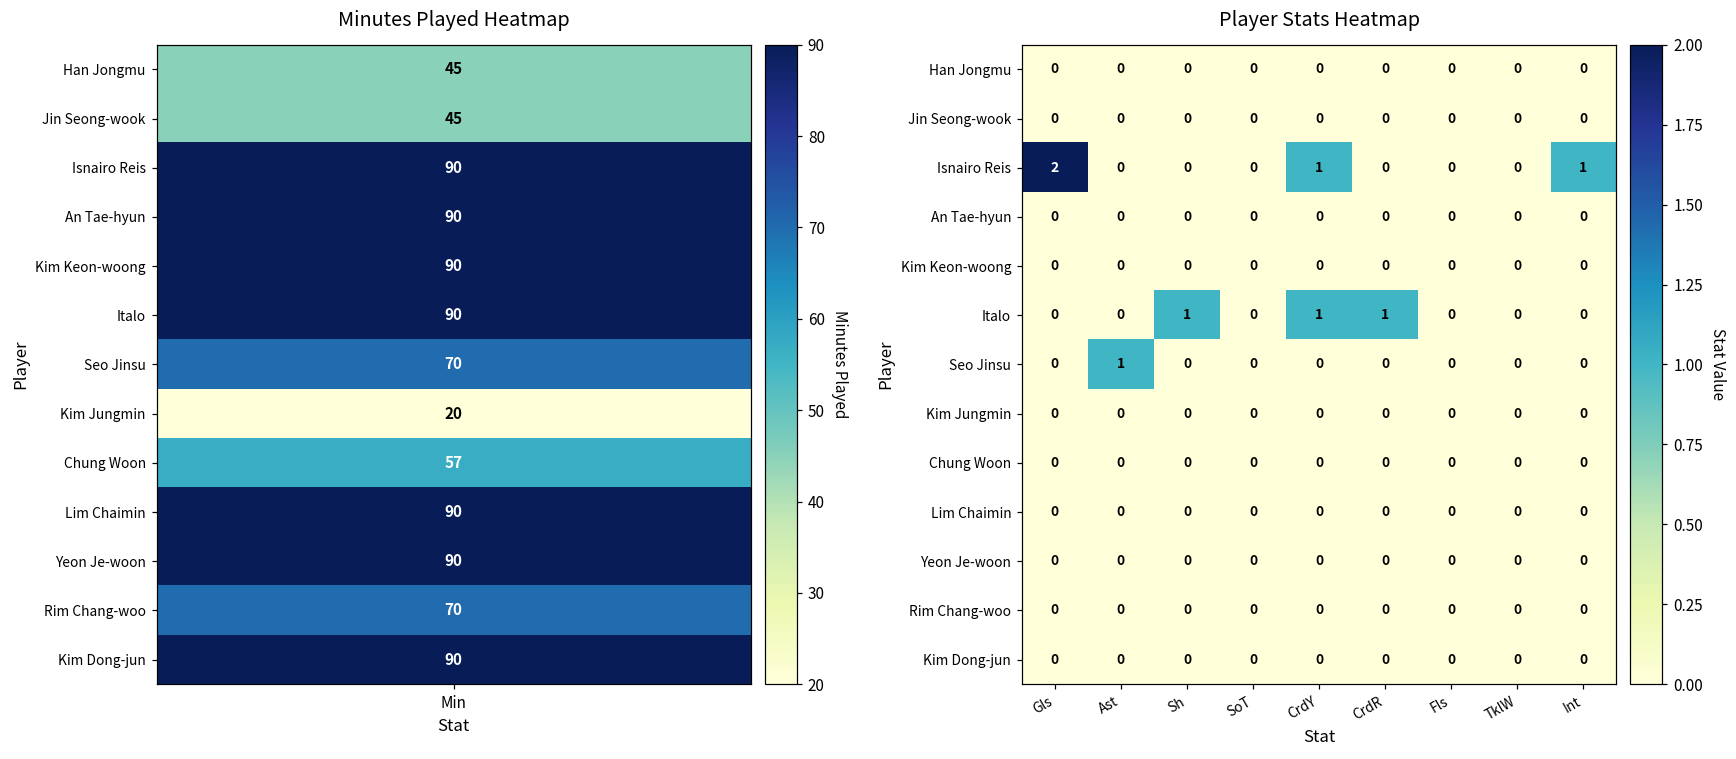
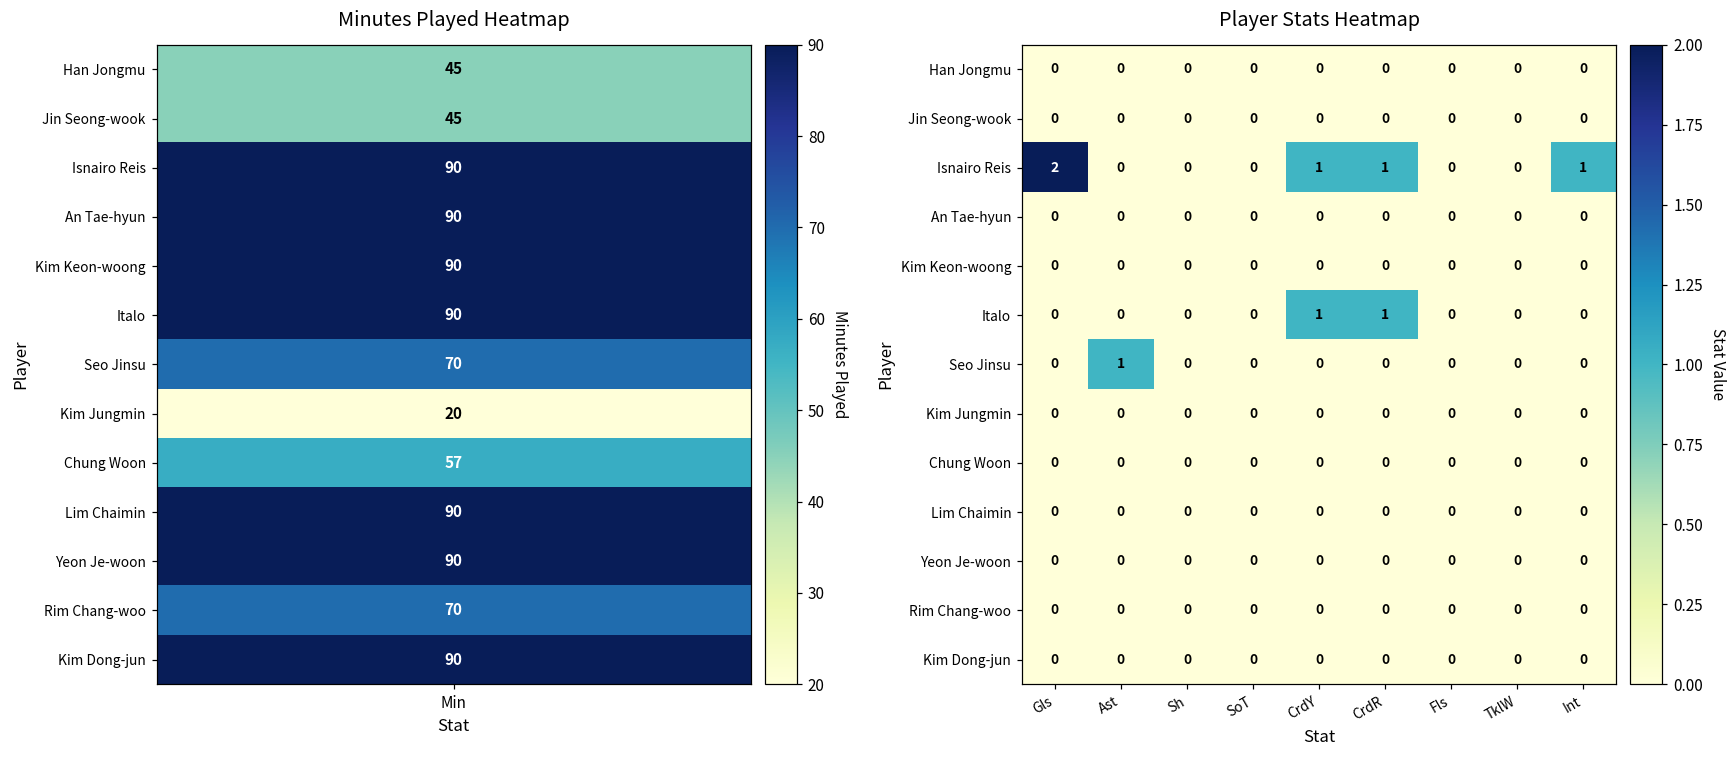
Player Stats Heatmap, Isnairo Reis, CrdR: 0 -> 1
Player Stats Heatmap, Italo, Sh: 1 -> 0
